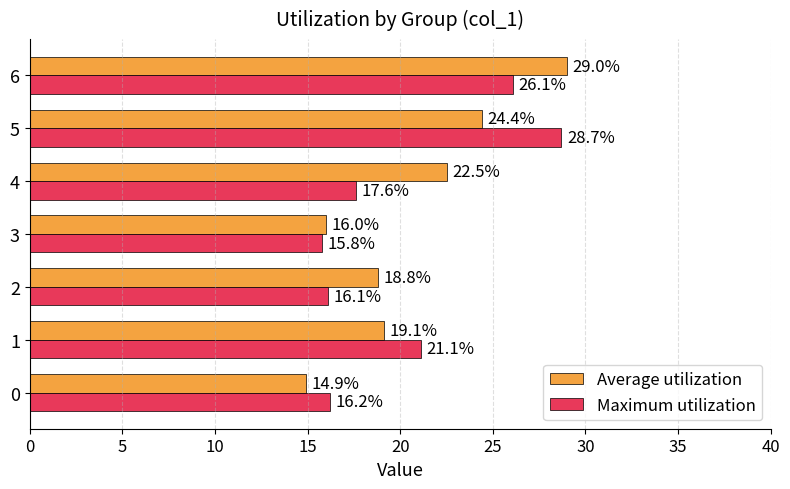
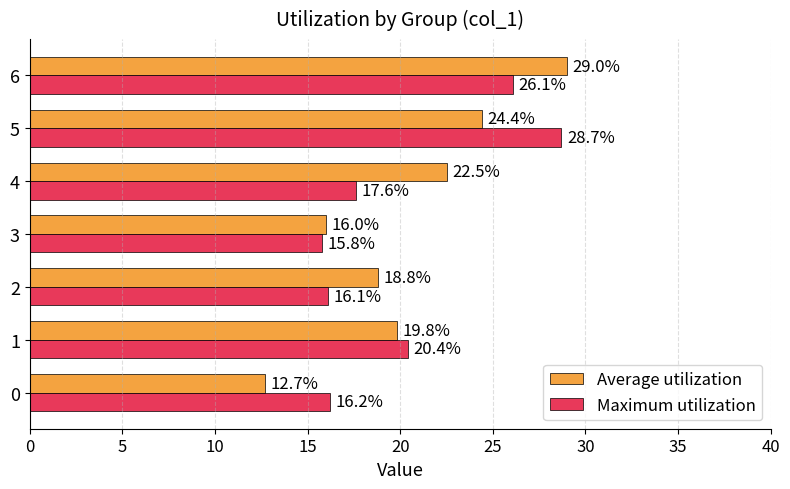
Average utilization, 1: 19.1% -> 19.8%
Maximum utilization, 1: 21.1% -> 20.4%
Average utilization, 0: 14.9% -> 12.7%
